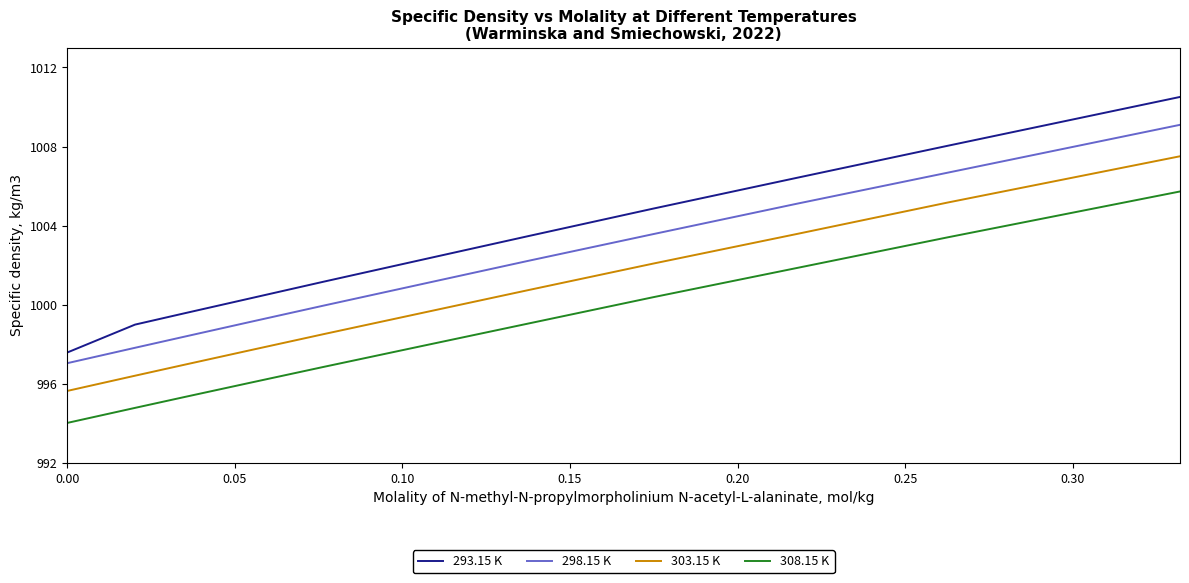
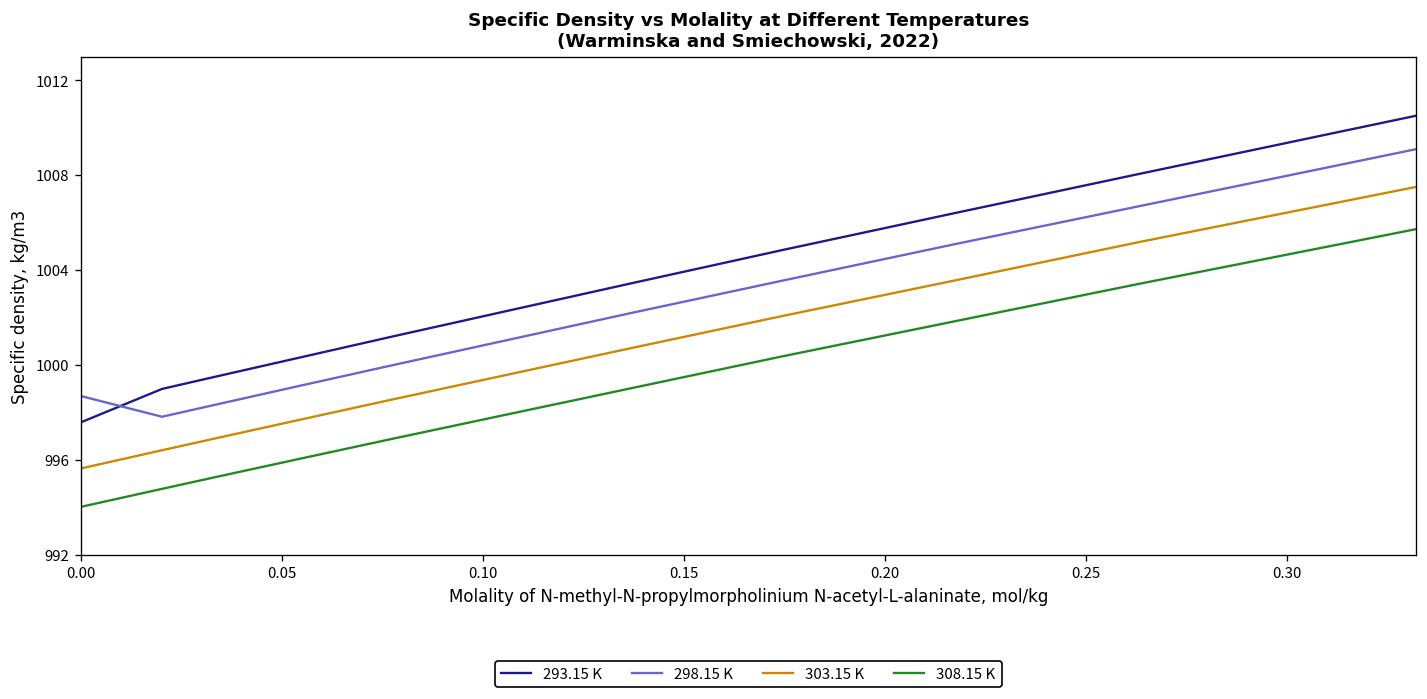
298.15 K, 0.00: 997.0 -> 998.7
